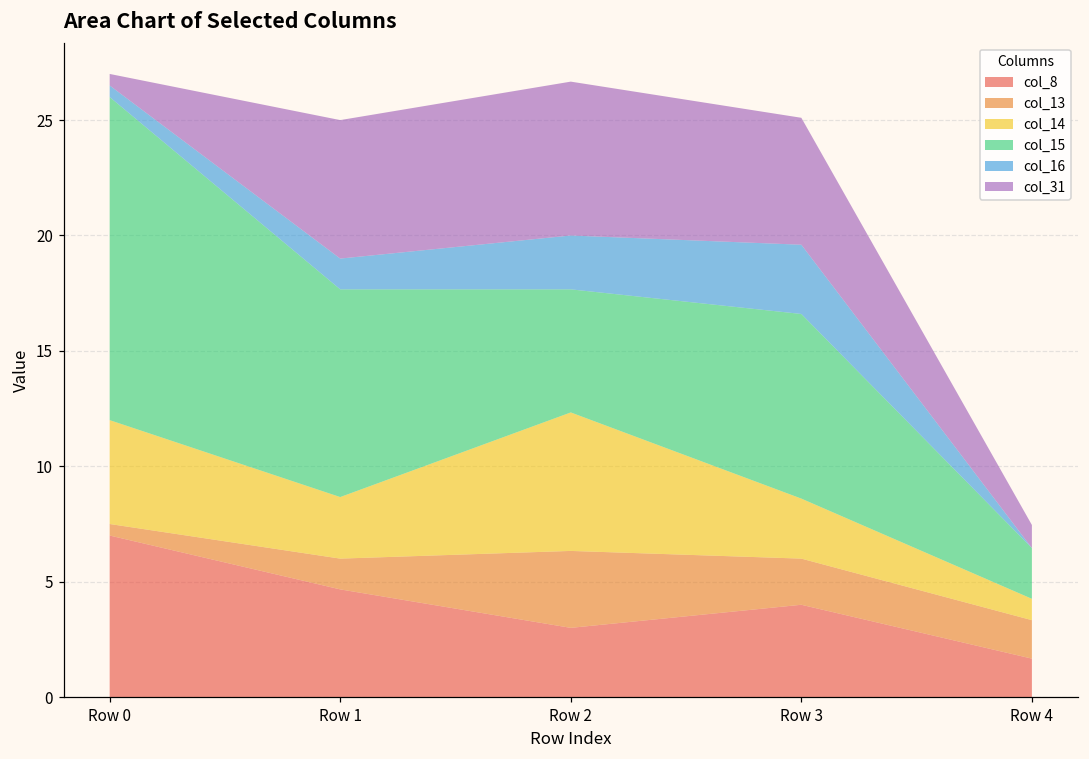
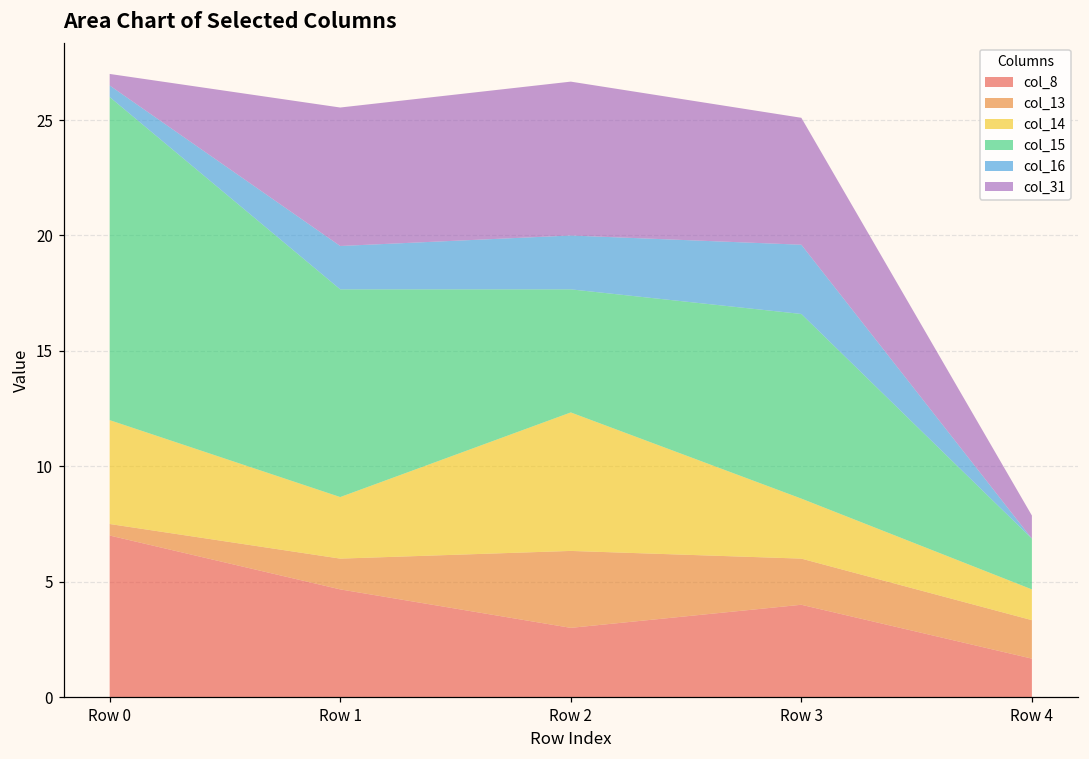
col_16, Row 1: 1.3 -> 1.9
col_14, Row 4: 0.9 -> 1.3
